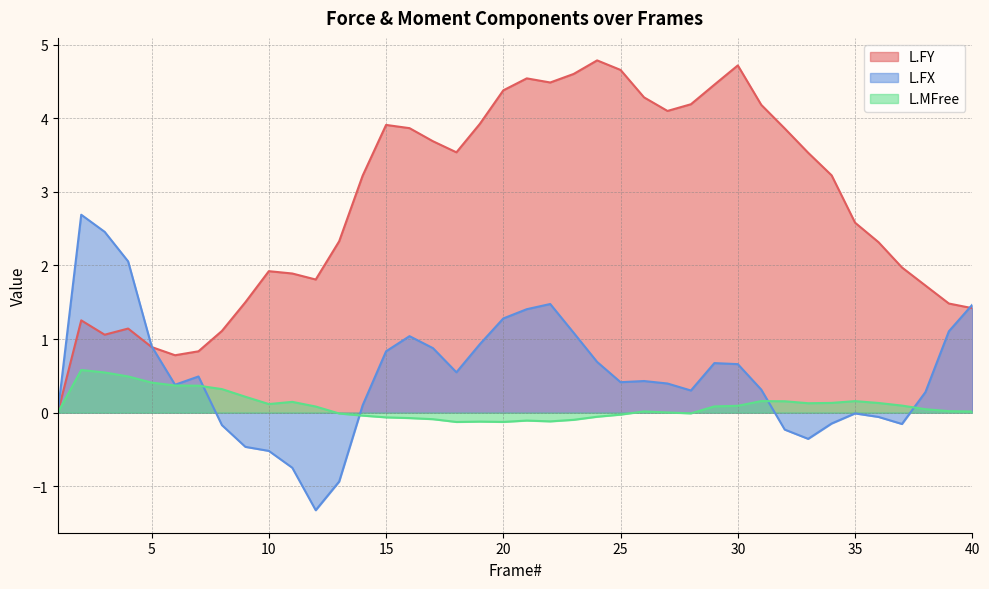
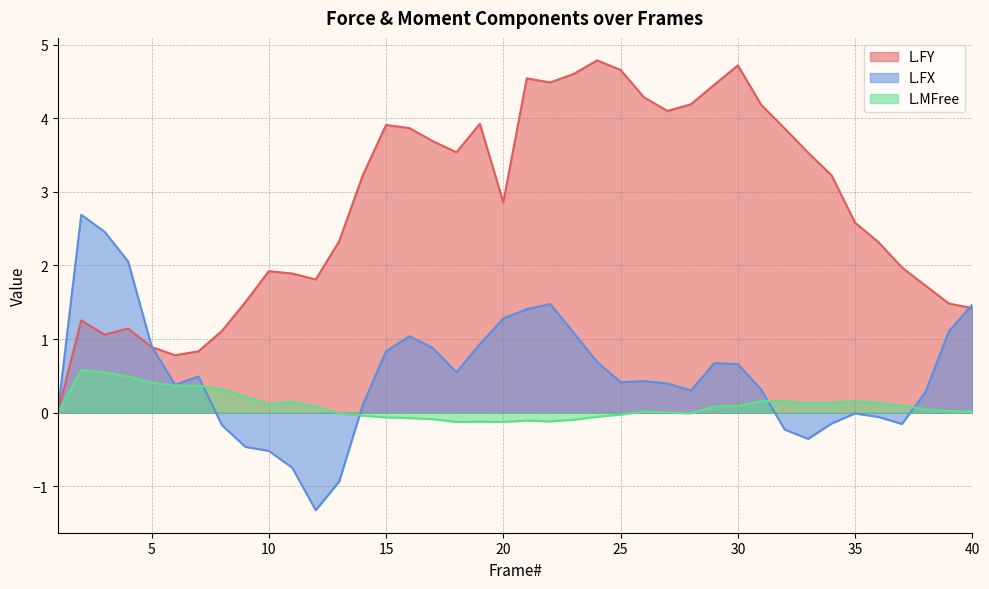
L.FY, 20: 4.4 -> 2.9
